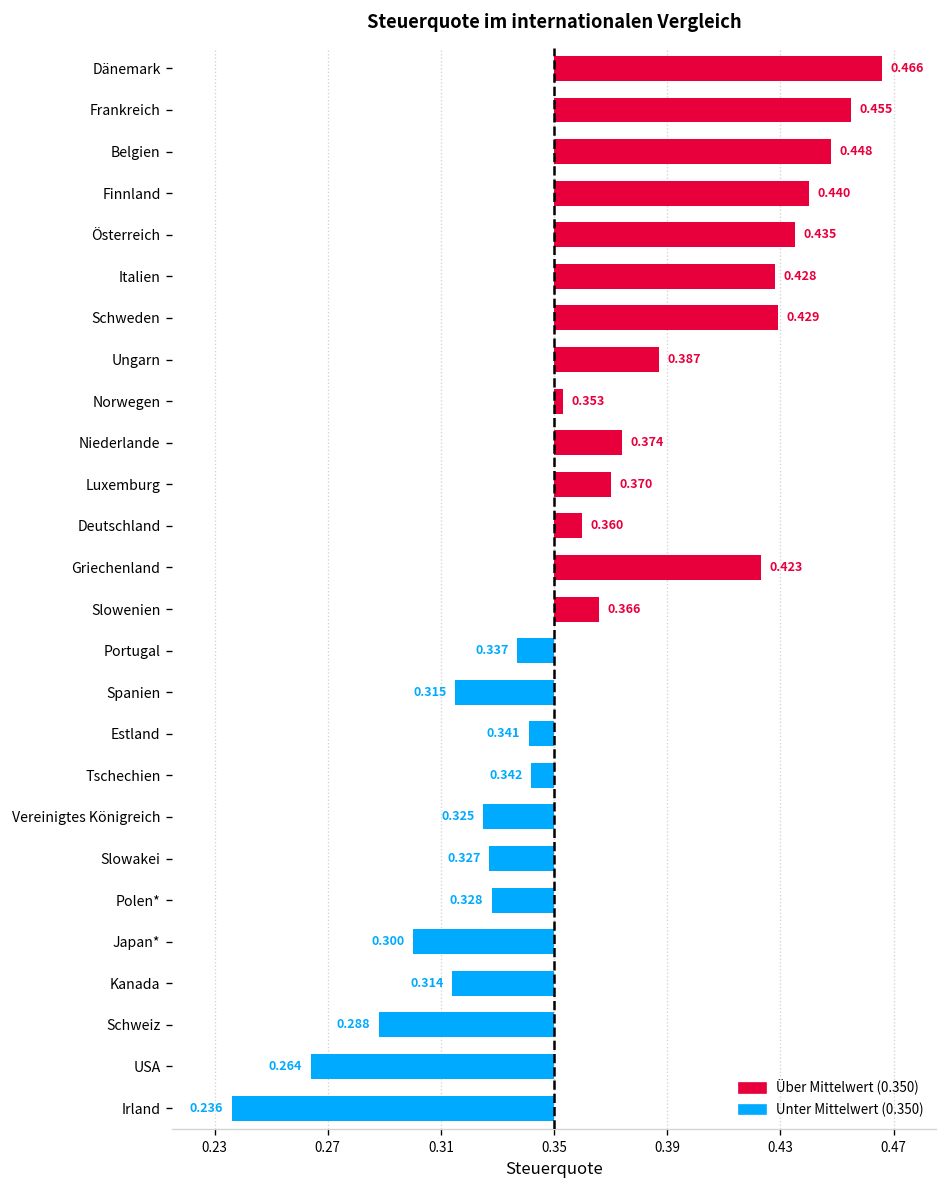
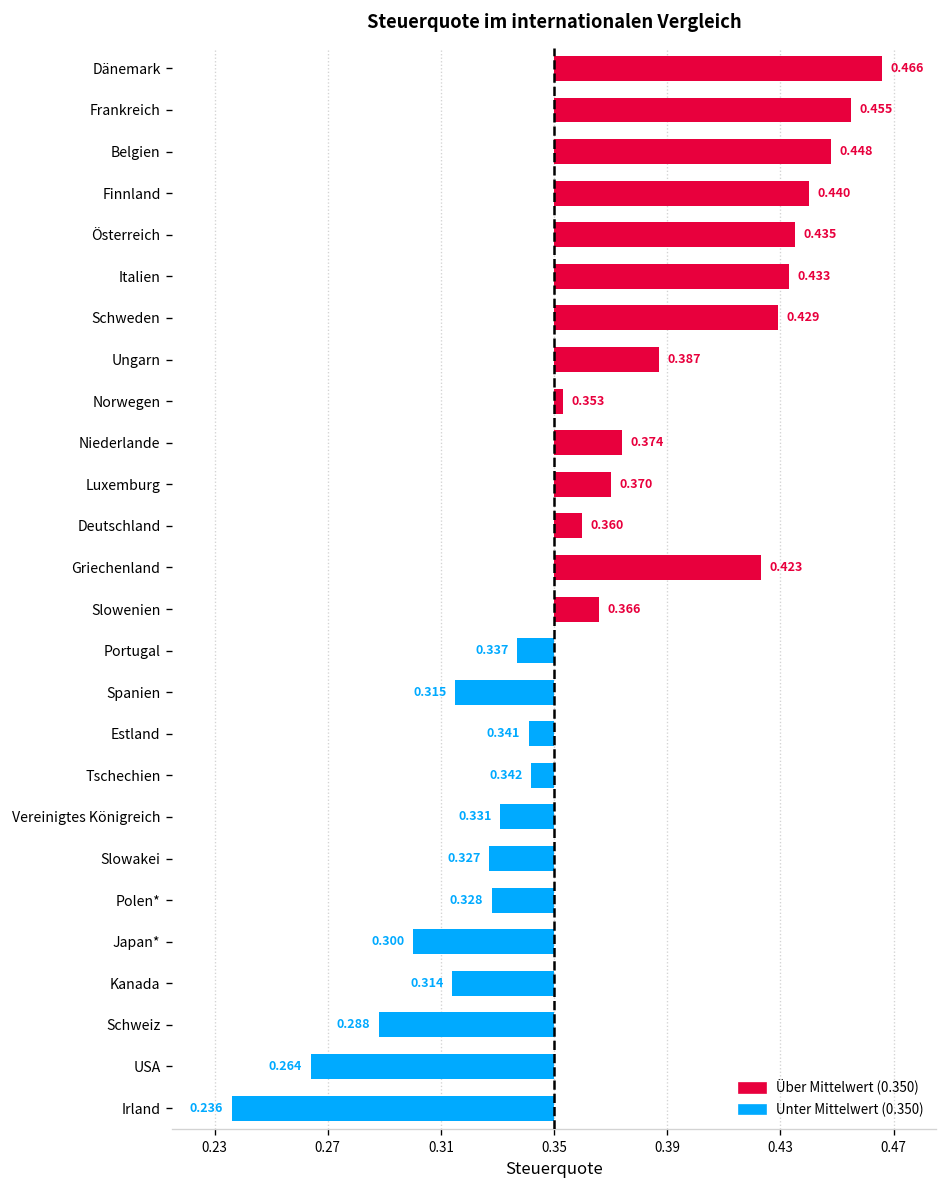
Italien: 0.428 -> 0.433
Vereinigtes Königreich: 0.325 -> 0.331
